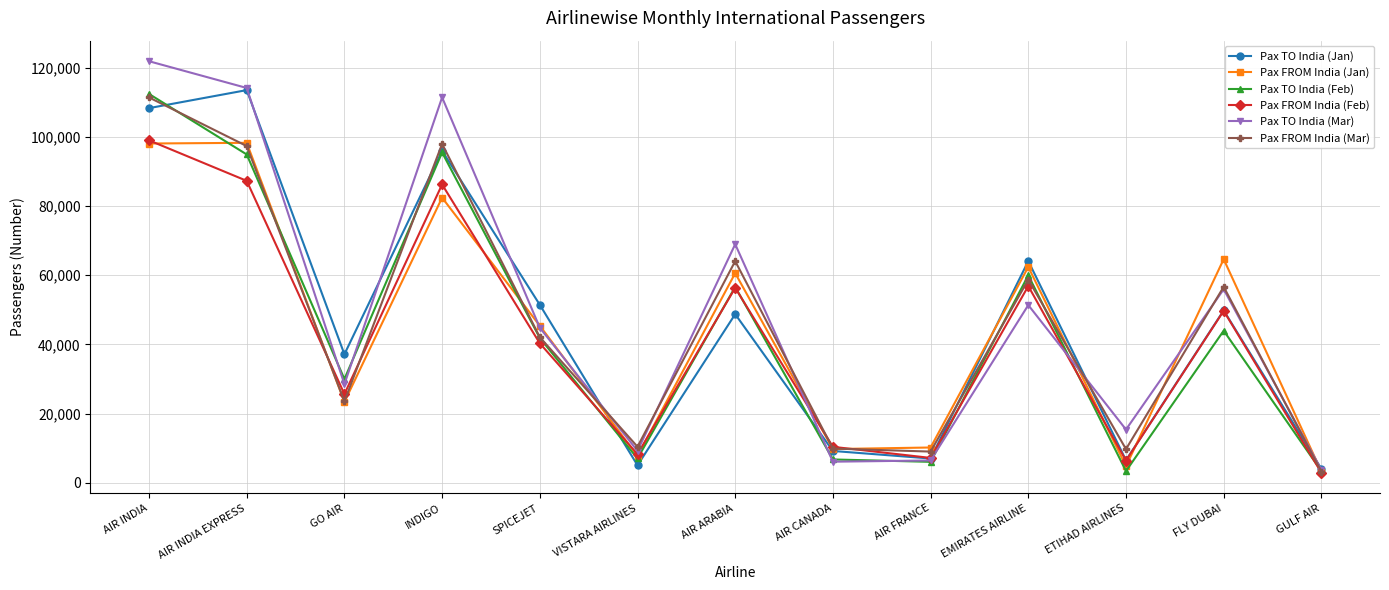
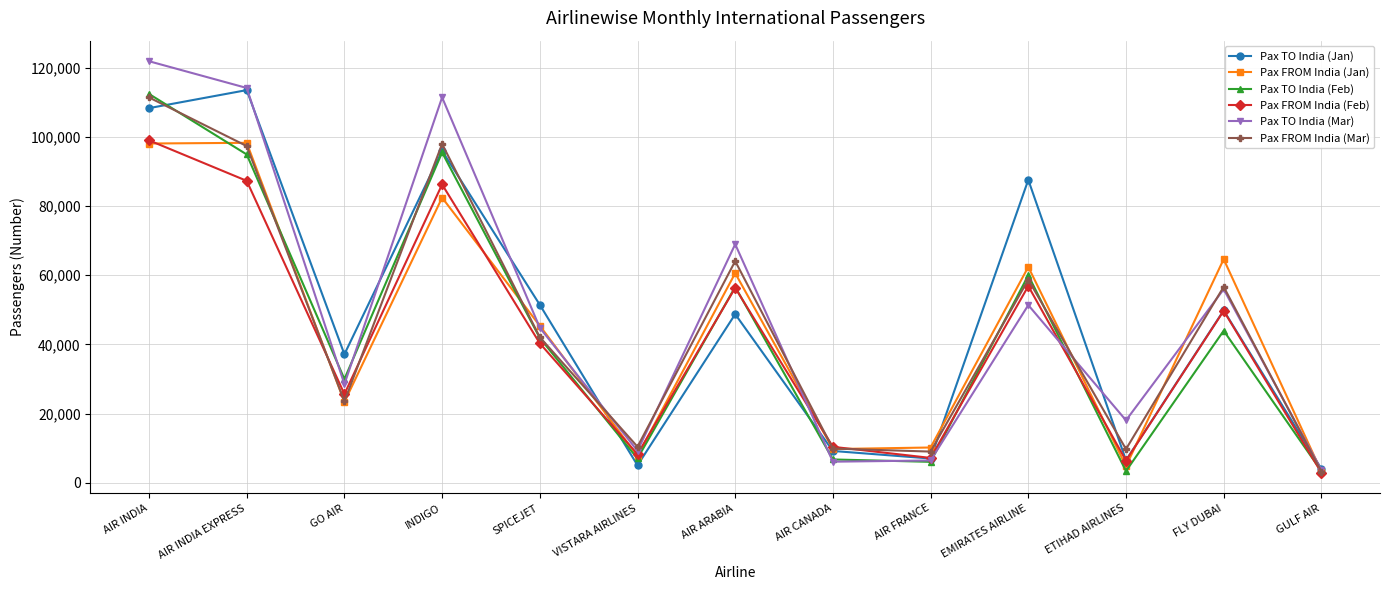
Pax TO India (Jan), EMIRATES AIRLINE: 64,000 -> 88,000
Pax TO India (Mar), ETIHAD AIRLINES: 15,000 -> 18,000
